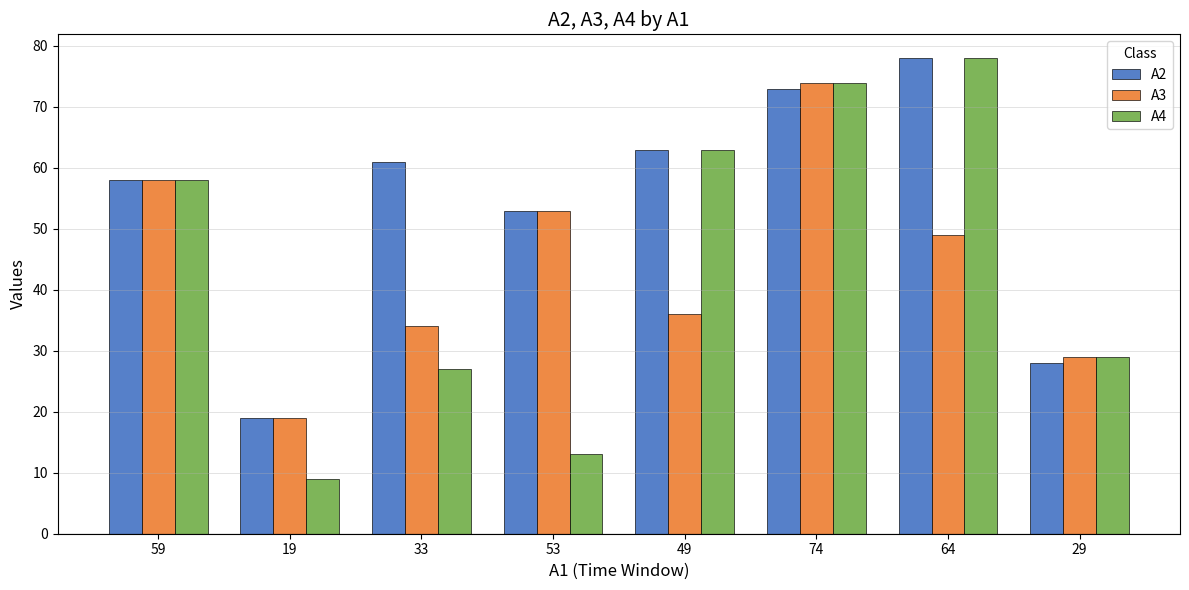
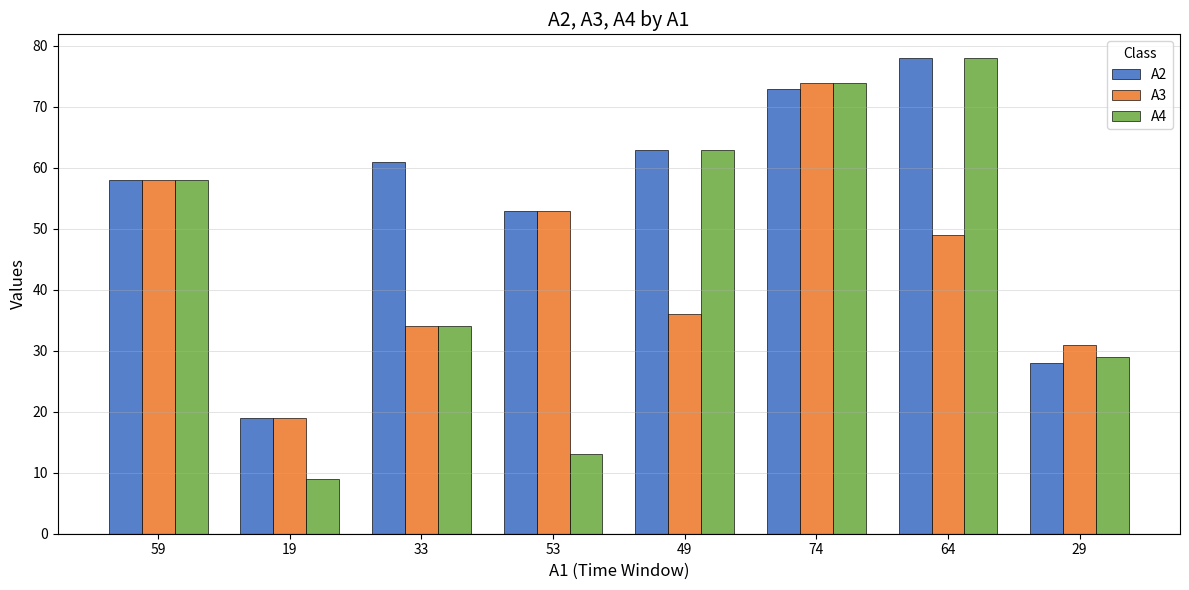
A4, 33: 27 -> 34
A3, 29: 29 -> 31
